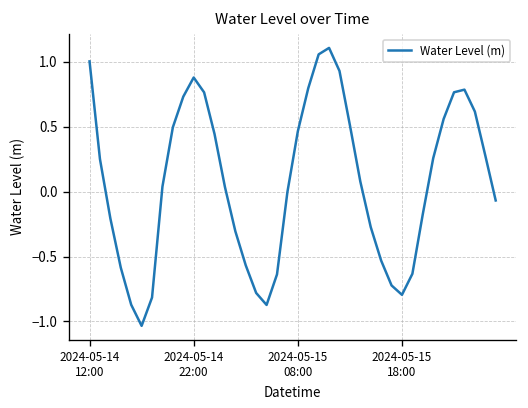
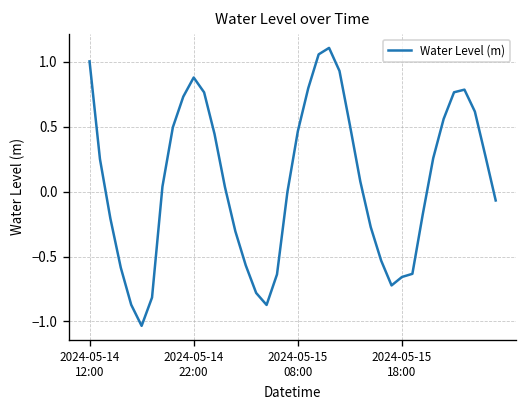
2024-05-15 18:00: -0.80 -> -0.66
